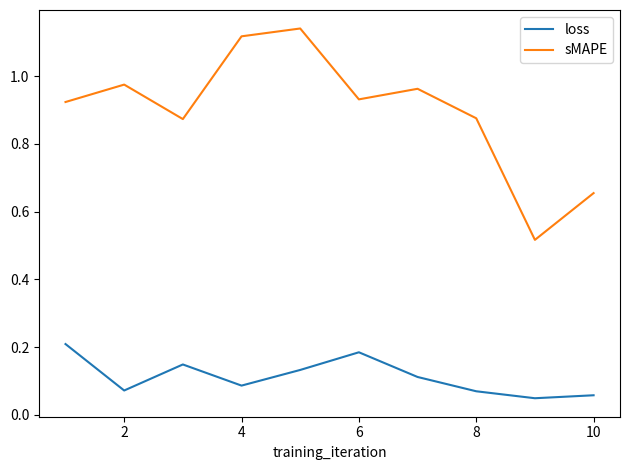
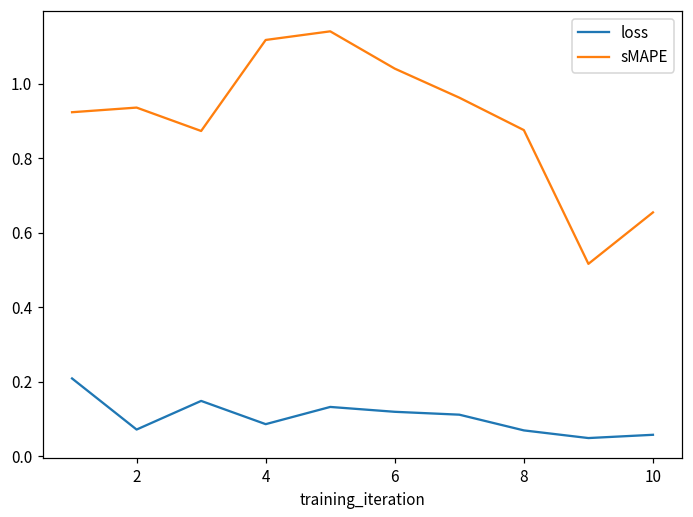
sMAPE, 2: 0.97 -> 0.94
loss, 6: 0.18 -> 0.12
sMAPE, 6: 0.93 -> 1.04
